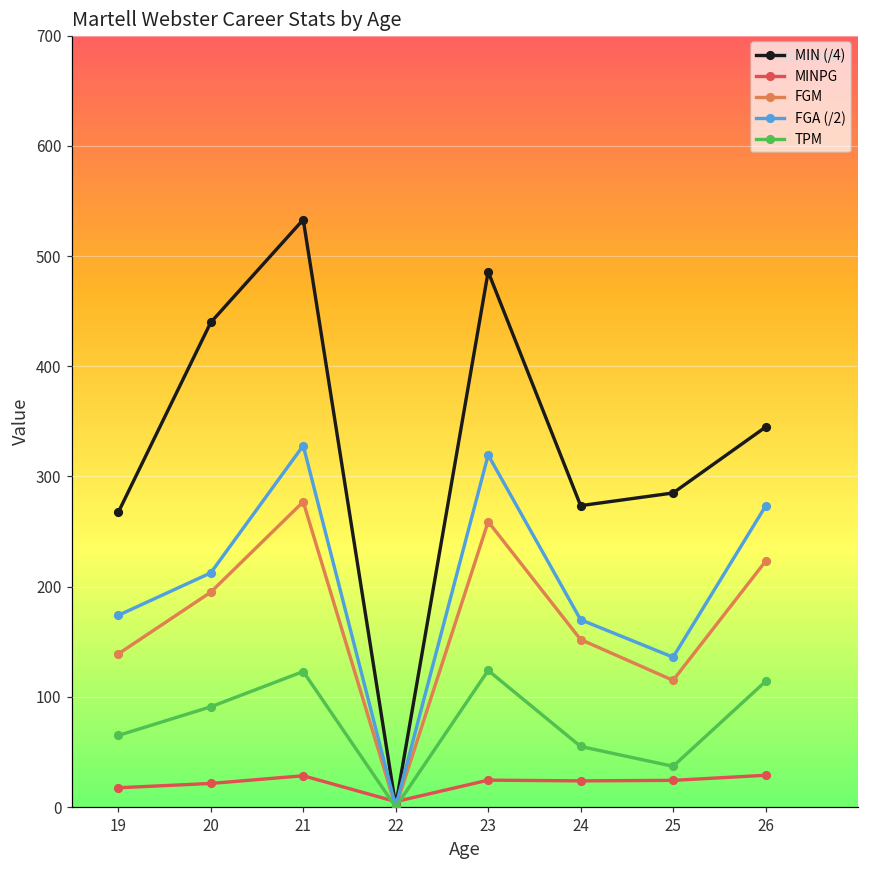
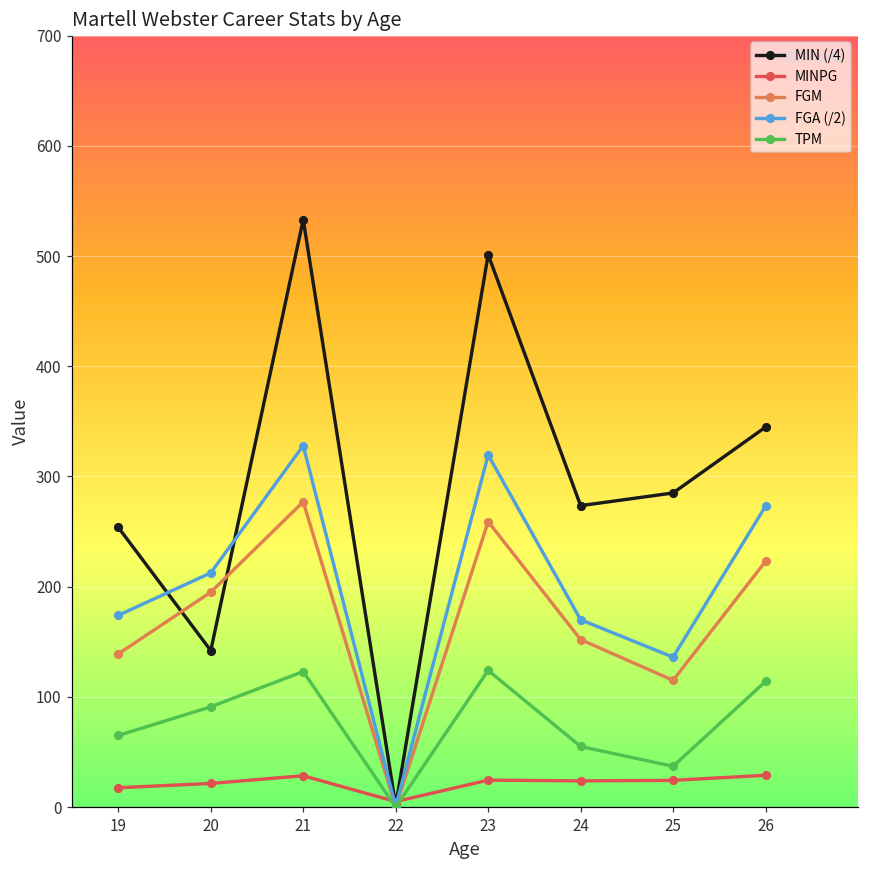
MIN (/4), 19: 268 -> 254
MIN (/4), 20: 440 -> 142
MIN (/4), 23: 486 -> 501
